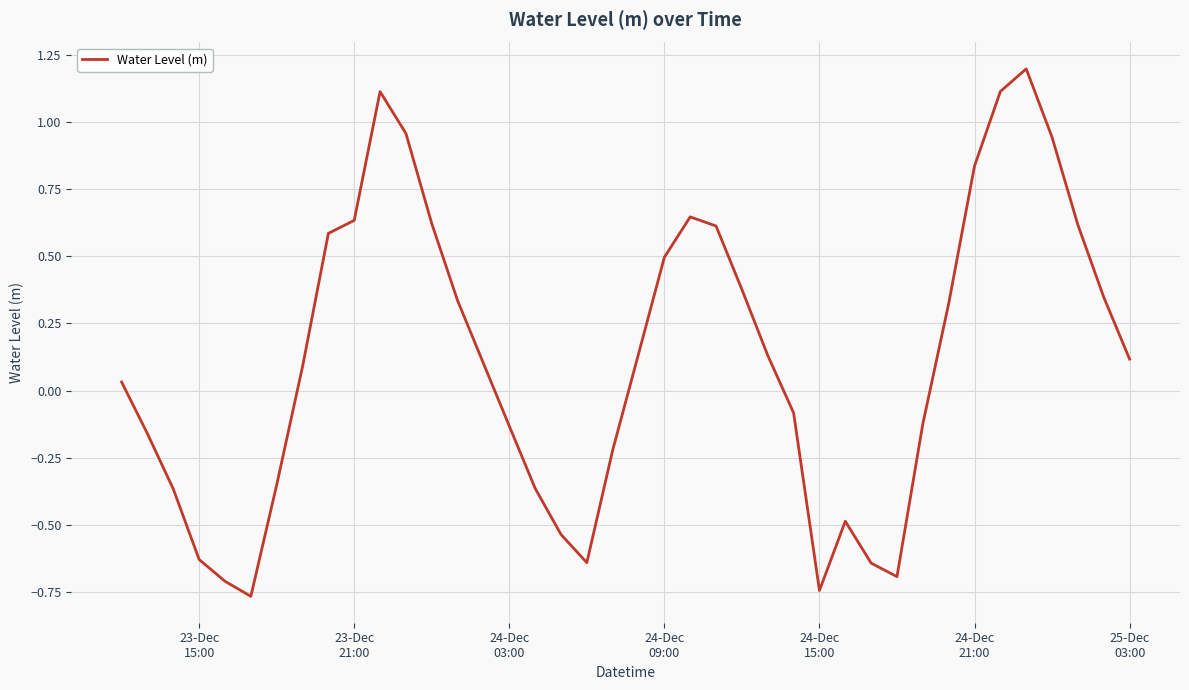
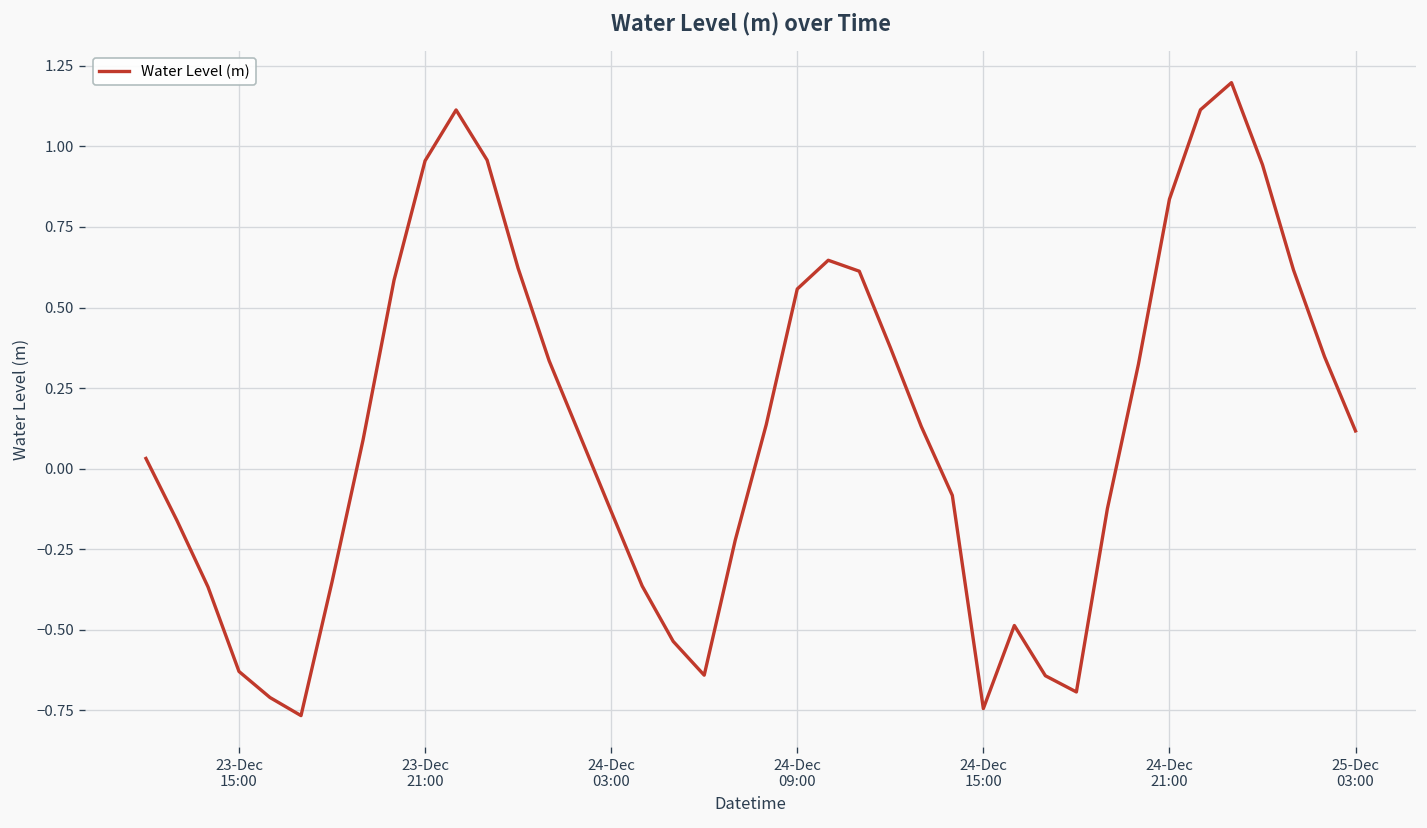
23-Dec 21:00: 0.63 -> 0.96
24-Dec 09:00: 0.50 -> 0.56
